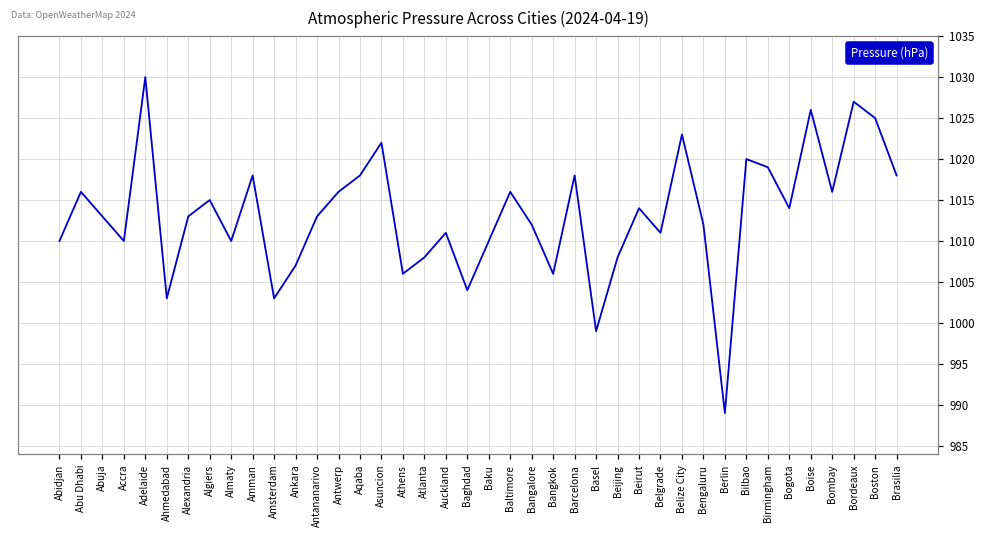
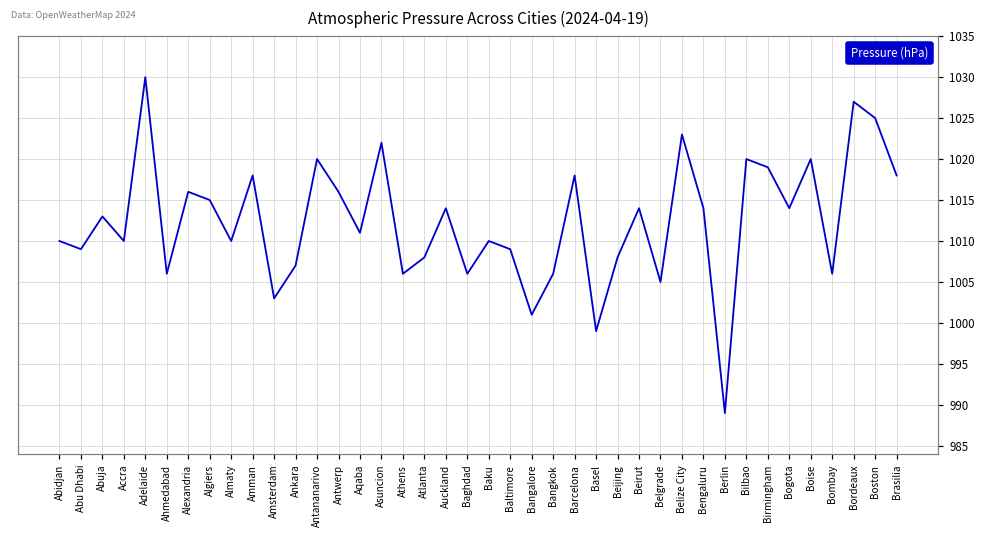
Abu Dhabi: 1016 -> 1009
Ahmedabad: 1003 -> 1006
Alexandria: 1013 -> 1016
Antananarivo: 1013 -> 1020
Aqaba: 1018 -> 1011
Auckland: 1011 -> 1014
Baghdad: 1004 -> 1006
Baltimore: 1016 -> 1009
Bangalore: 1012 -> 1001
Belgrade: 1011 -> 1005
Bengaluru: 1012 -> 1014
Boise: 1026 -> 1020
Bombay: 1016 -> 1006
